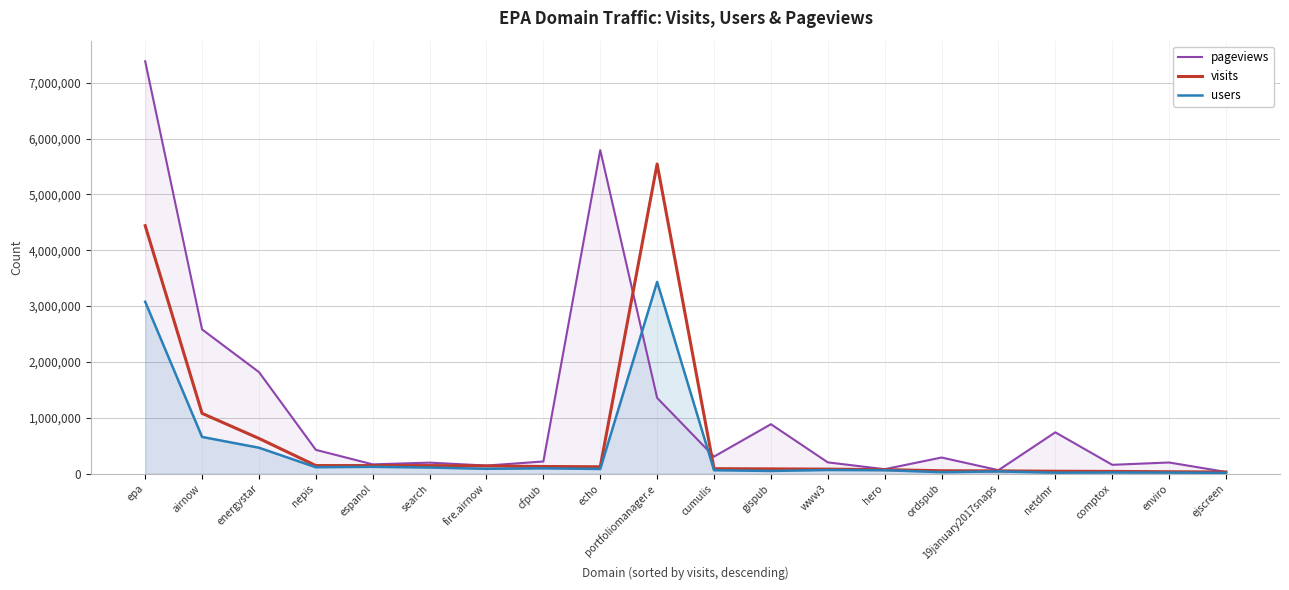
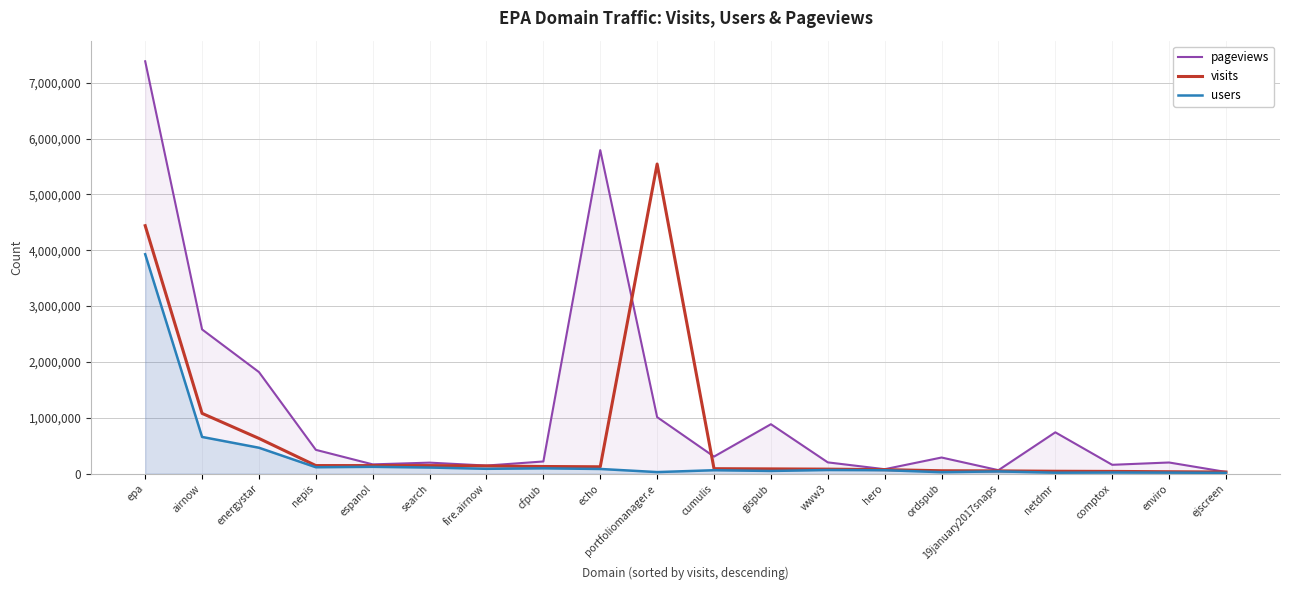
users, epa: 3,100,000 -> 3,900,000
pageviews, portfoliomanager.e: 1,400,000 -> 1,000,000
users, portfoliomanager.e: 3,400,000 -> 0
